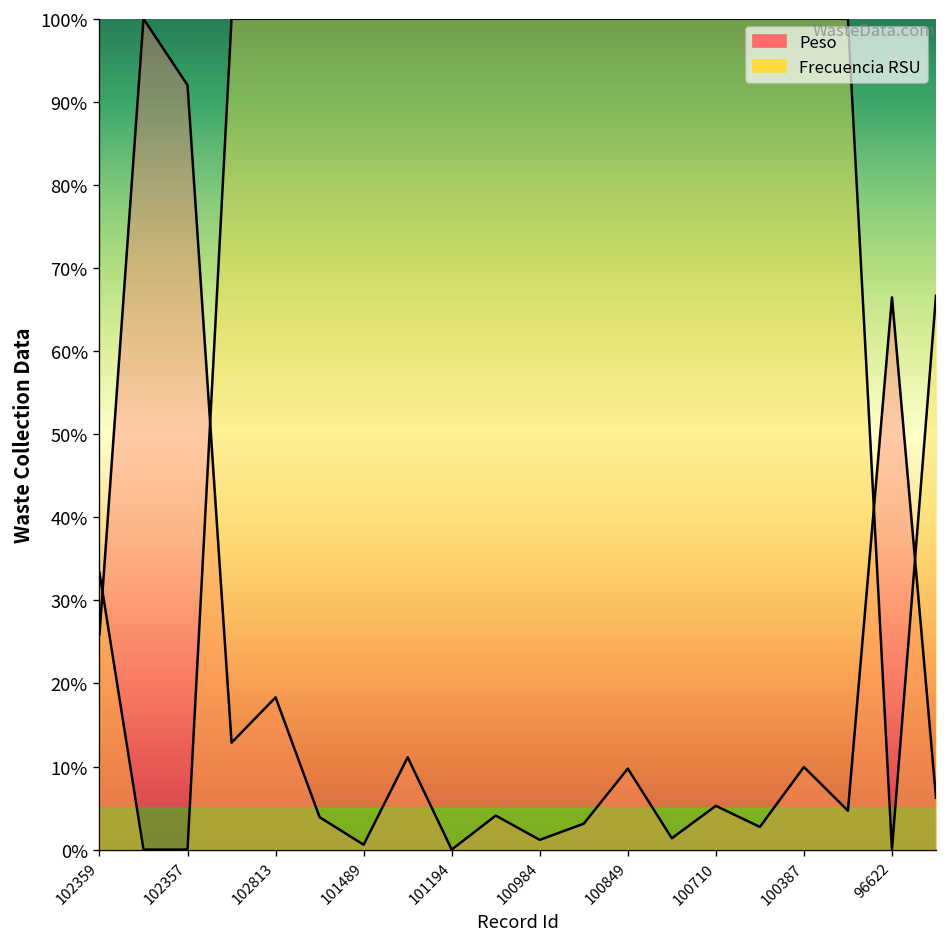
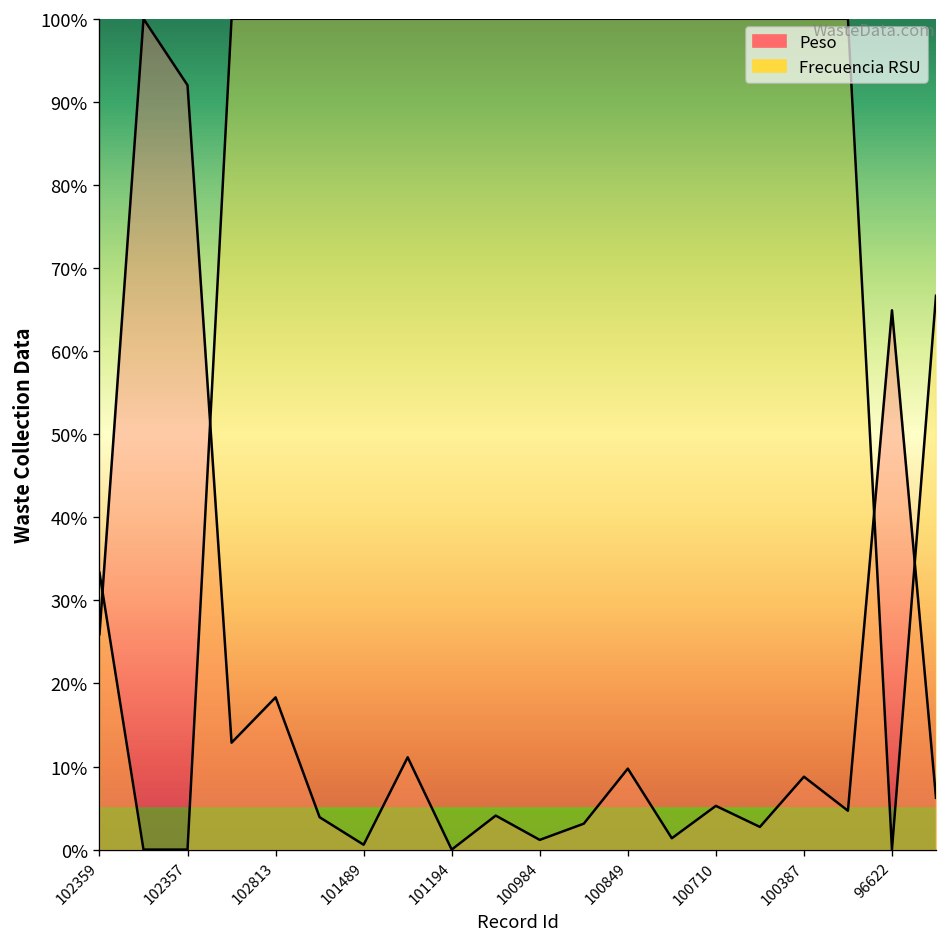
Peso, 100387: 10% -> 9%
Peso, 96622: 66% -> 65%
